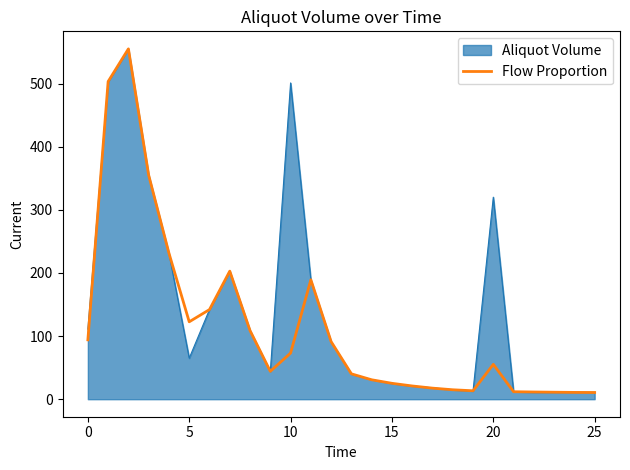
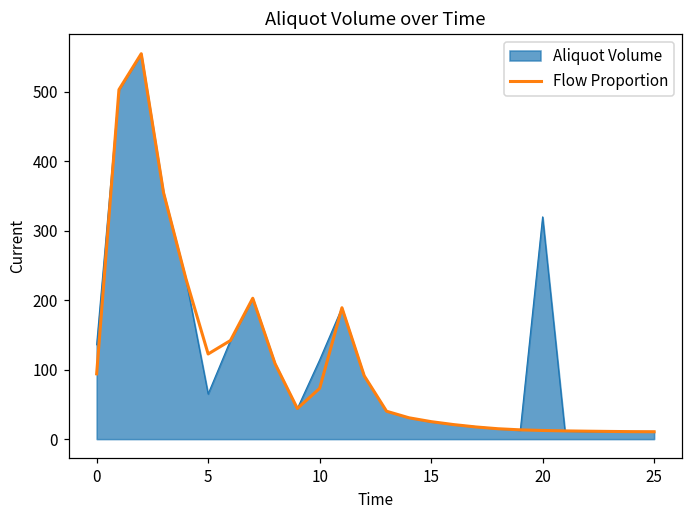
Aliquot Volume, 0: 110 -> 140
Aliquot Volume, 10: 500 -> 110
Flow Proportion, 20: 60 -> 10
